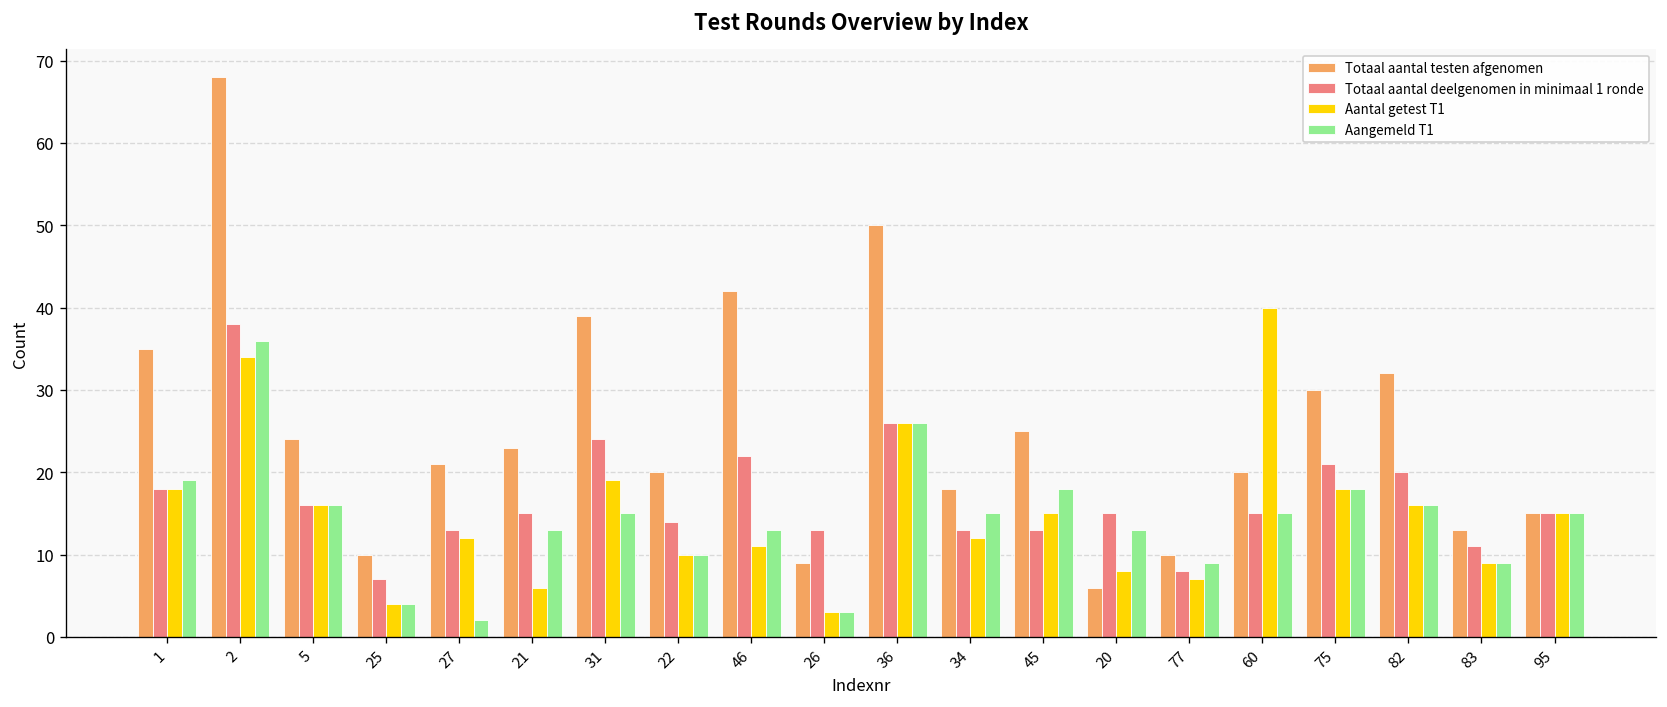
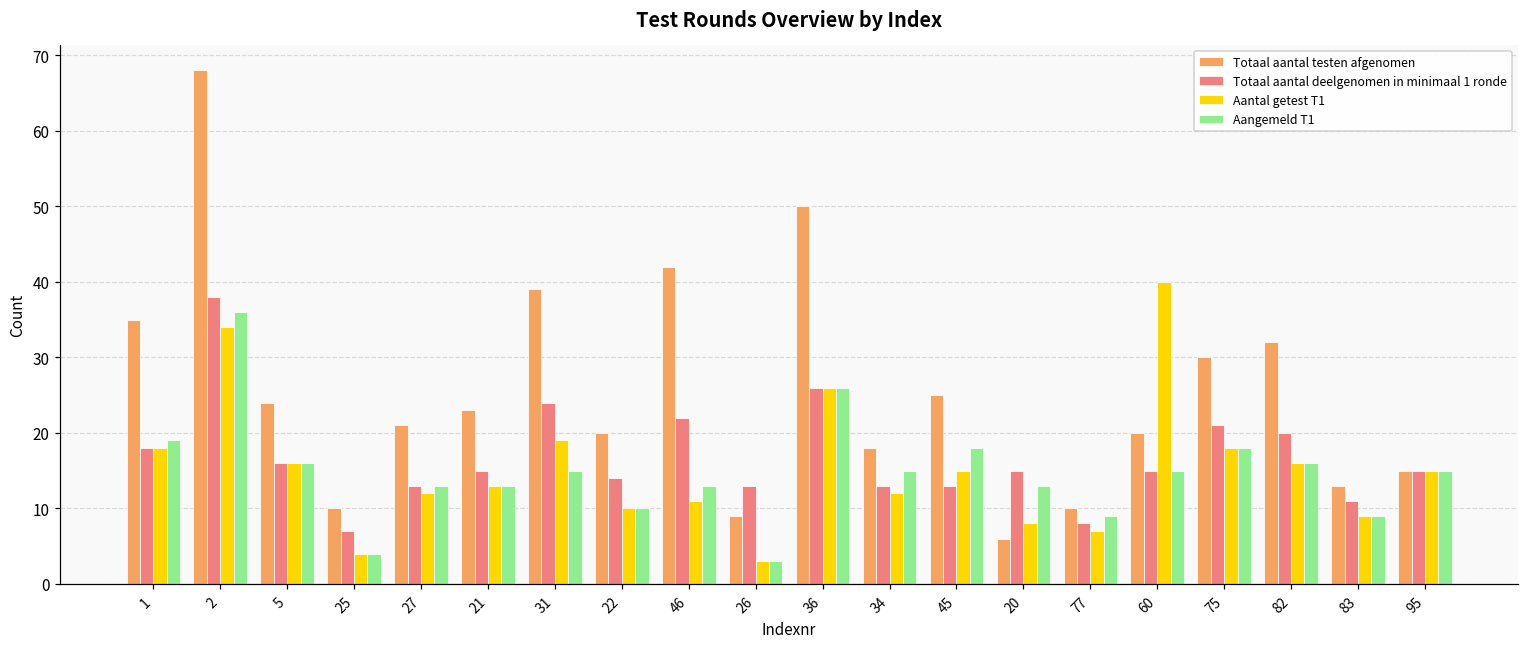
Aangemeld T1, 27: 2 -> 13
Aantal getest T1, 21: 6 -> 13
